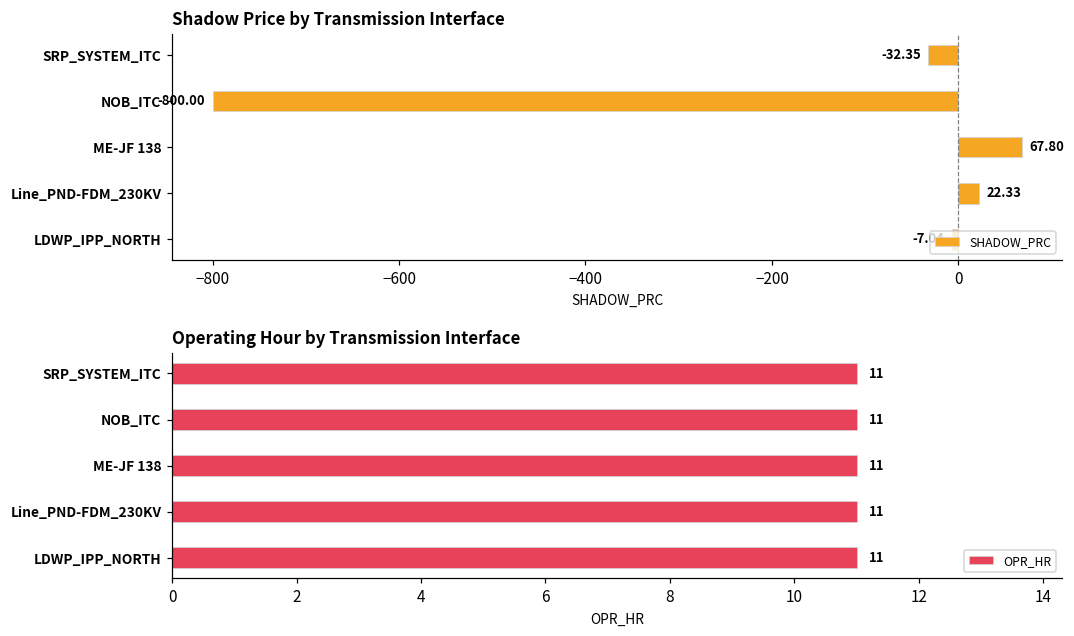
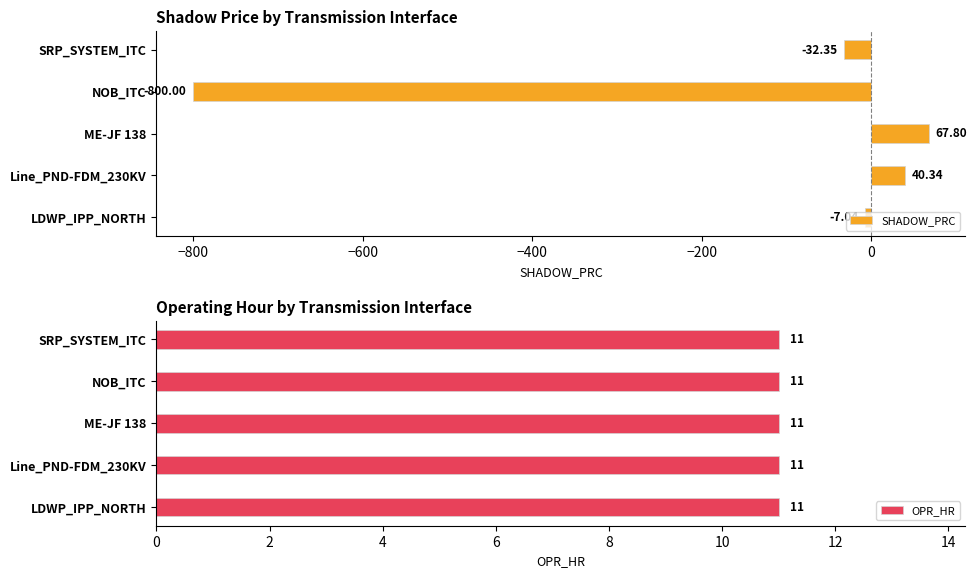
Shadow Price by Transmission Interface, Line_PND-FDM_230KV: 22.33 -> 40.34
